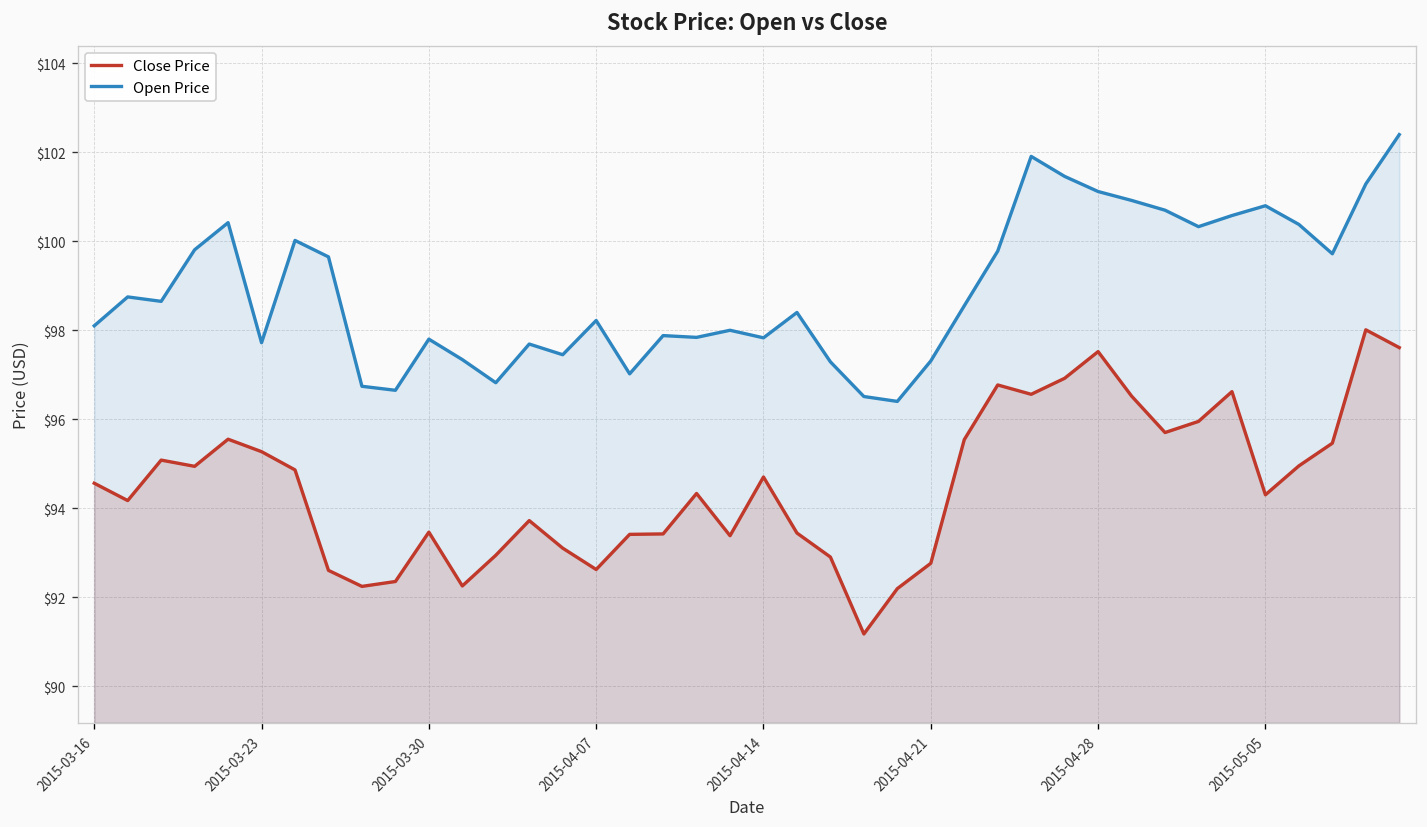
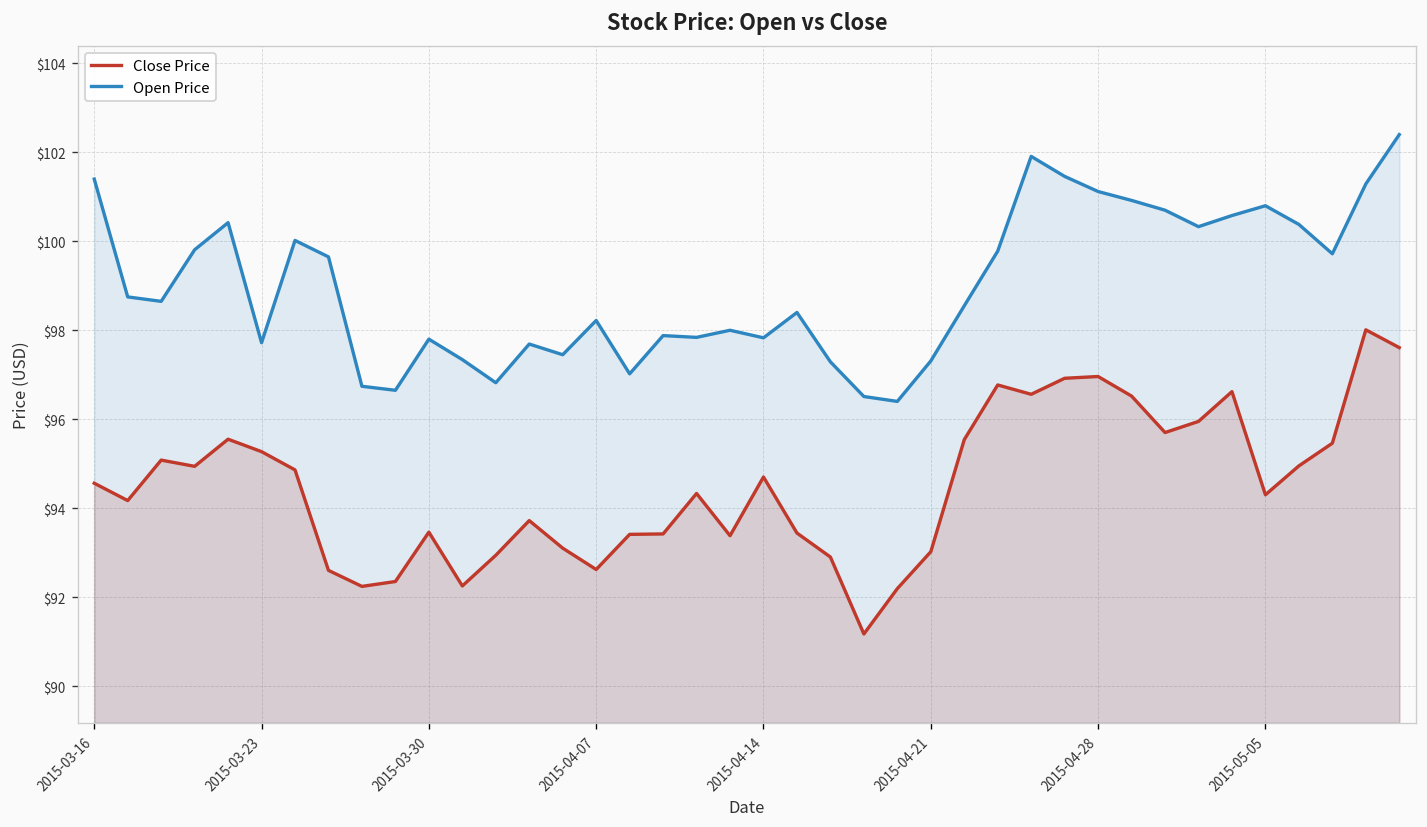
Open Price, 2015-03-16: $98.1 -> $101.4
Close Price, 2015-04-21: $92.8 -> $93.0
Close Price, 2015-04-28: $97.5 -> $97.0
